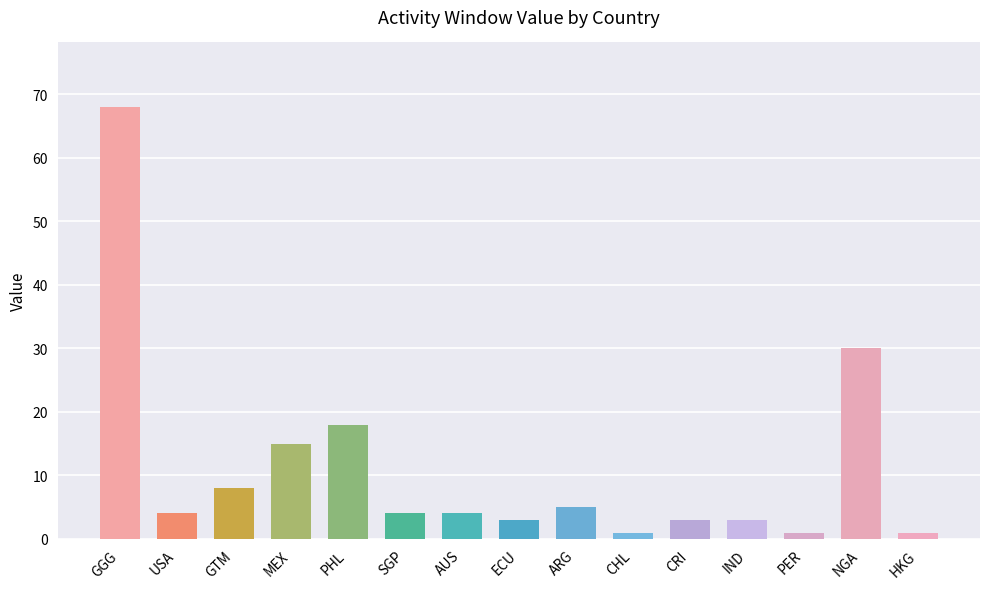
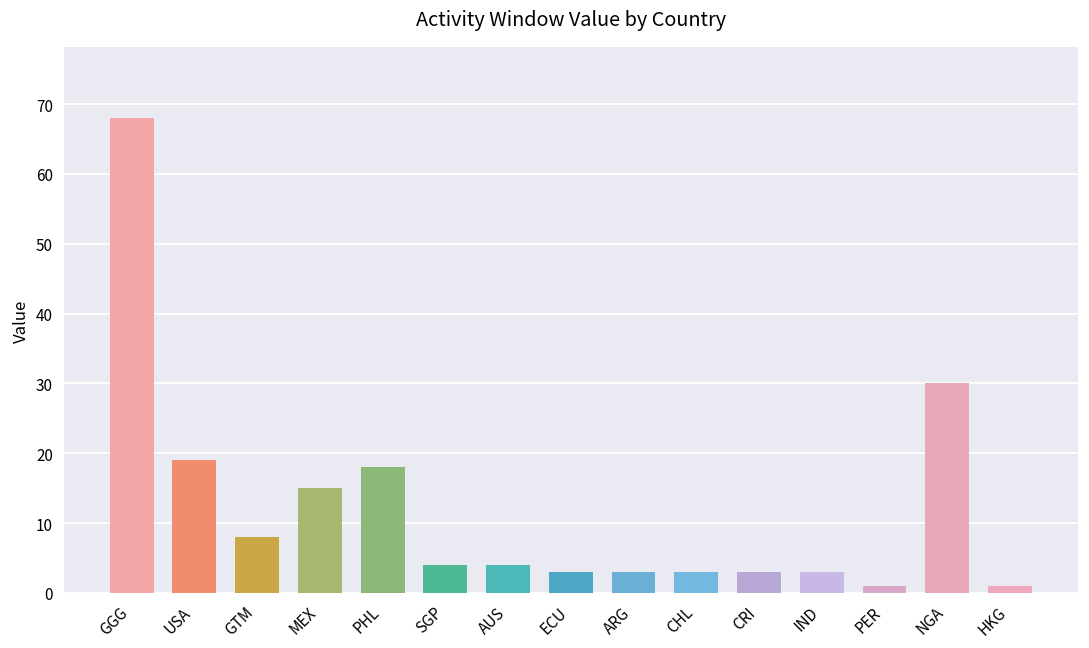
USA: 4 -> 19
ARG: 5 -> 3
CHL: 1 -> 3
